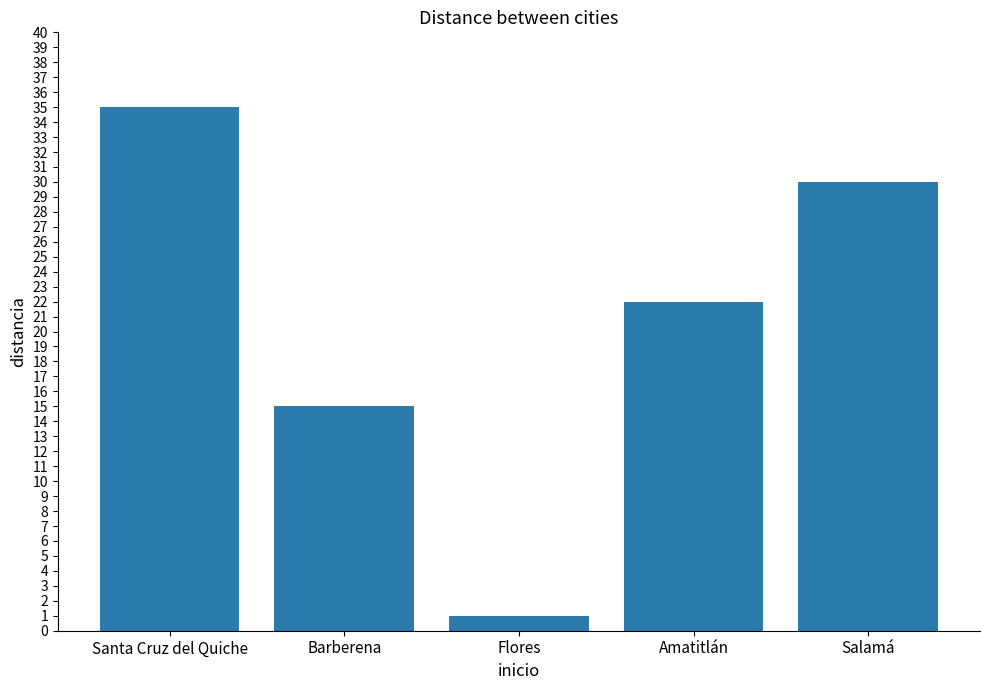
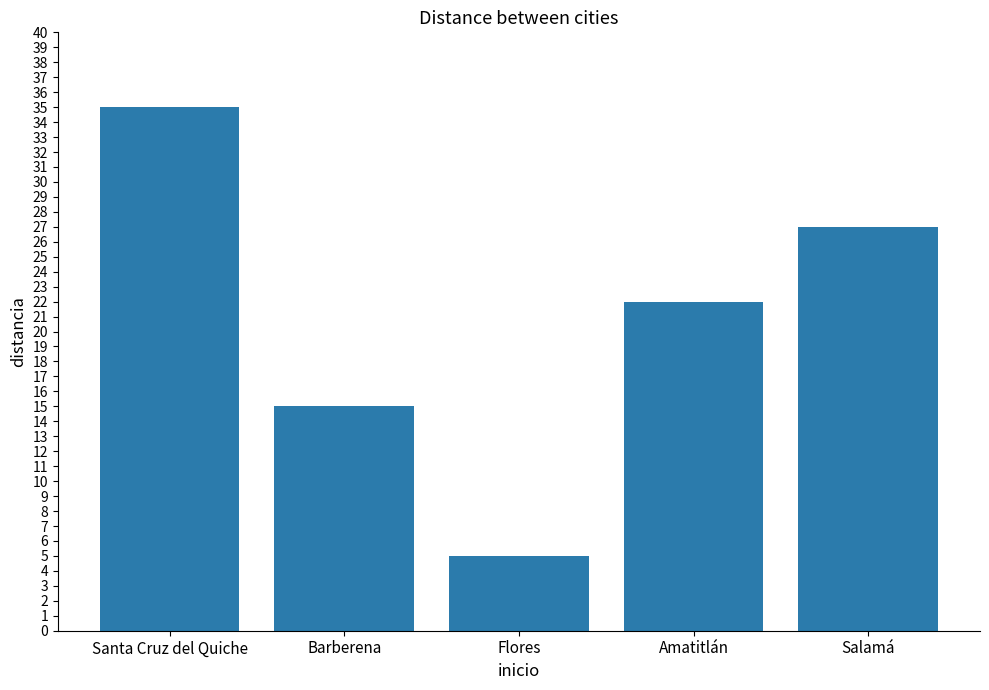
Flores: 1 -> 5
Salamá: 30 -> 27
